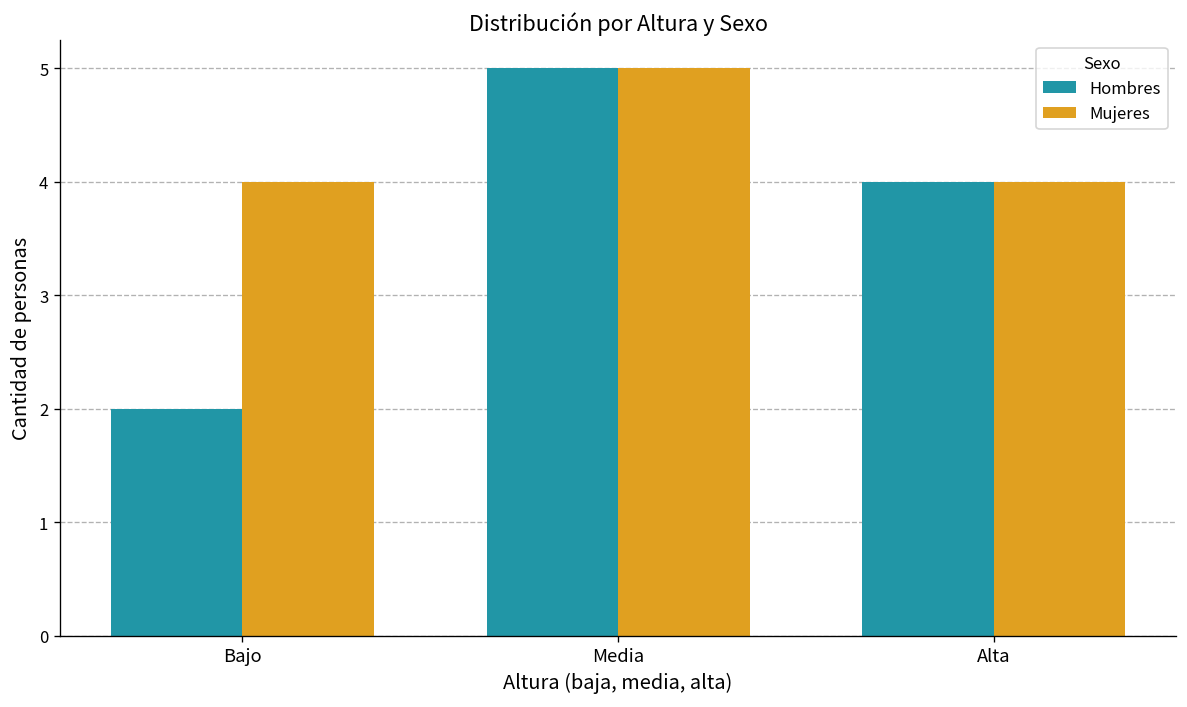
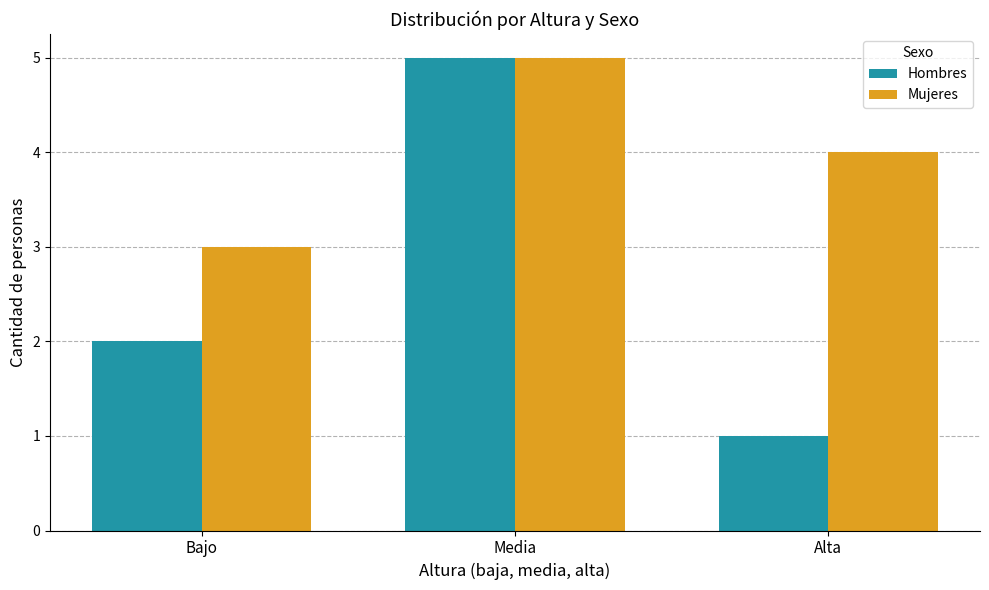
Mujeres, Bajo: 4 -> 3
Hombres, Alta: 4 -> 1
